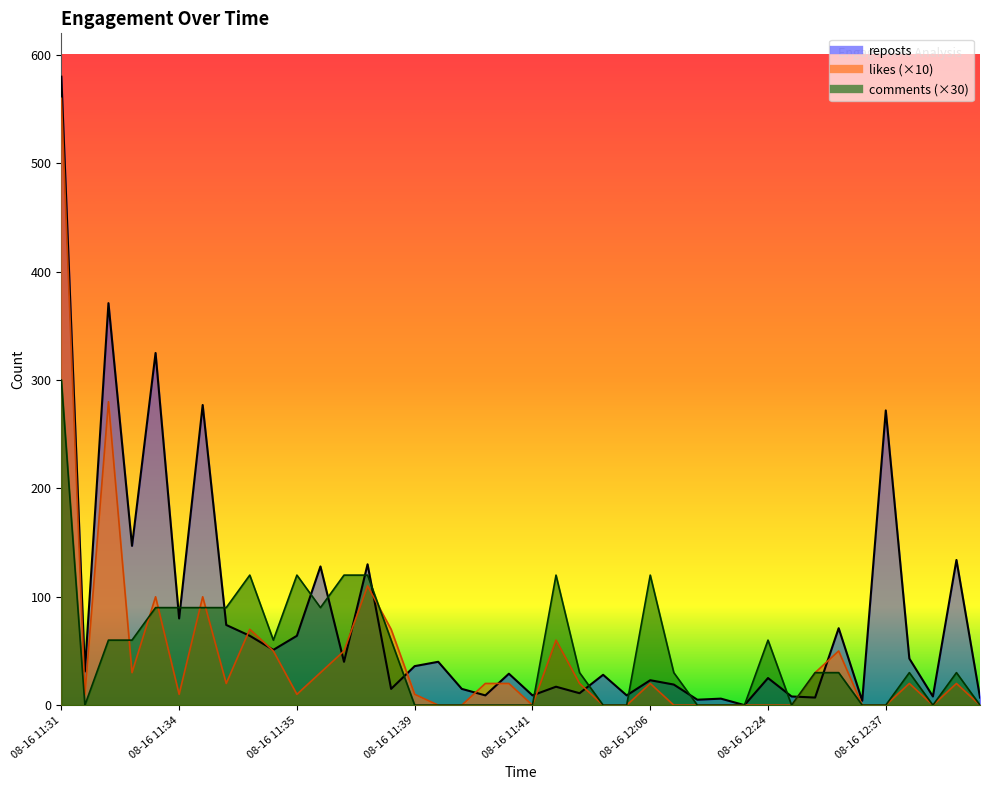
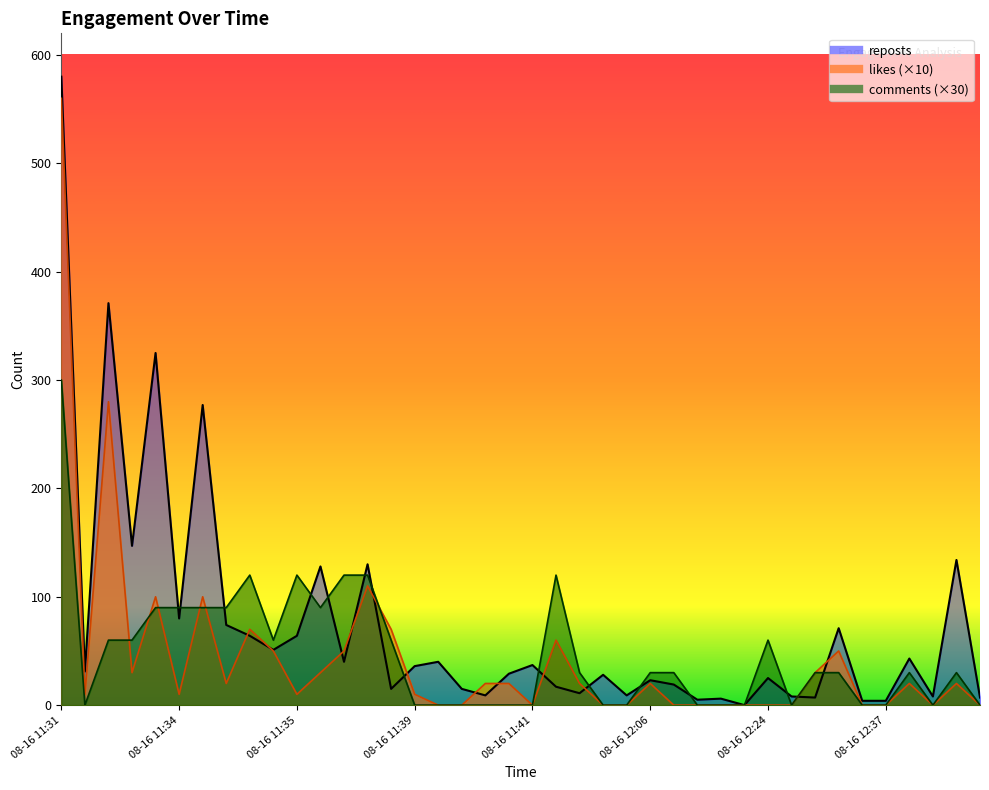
reposts, 08-16 11:41: 9 -> 37
comments (×30), 08-16 12:06: 120 -> 30
reposts, 08-16 12:37: 272 -> 4
